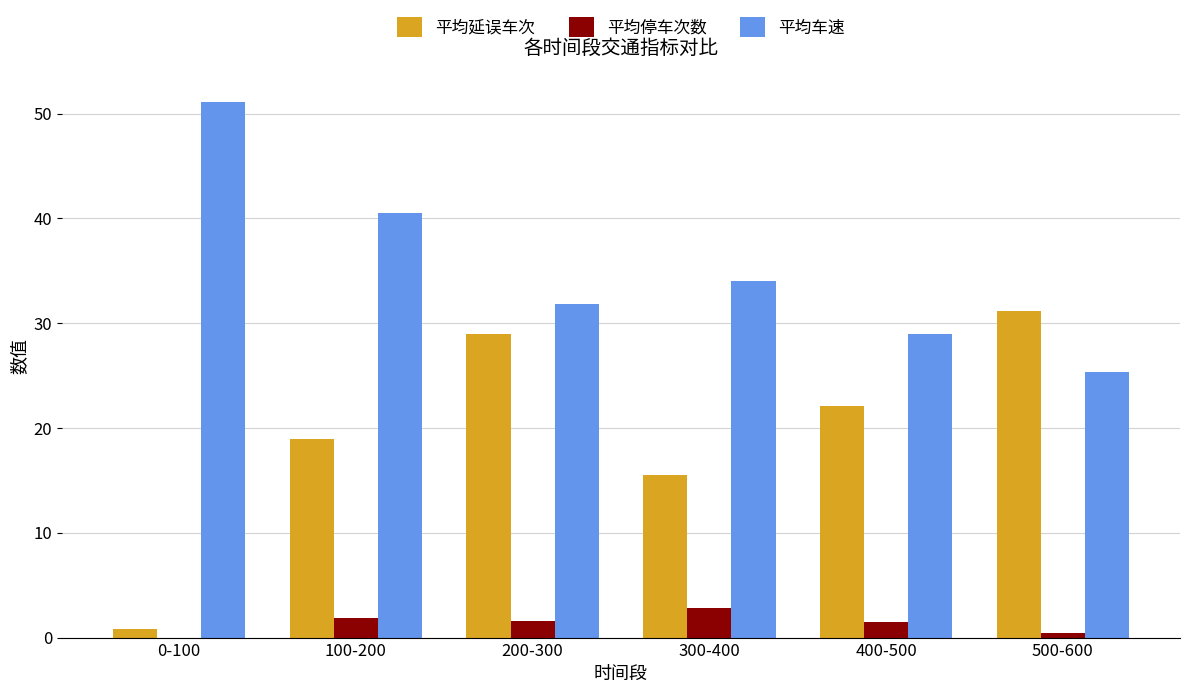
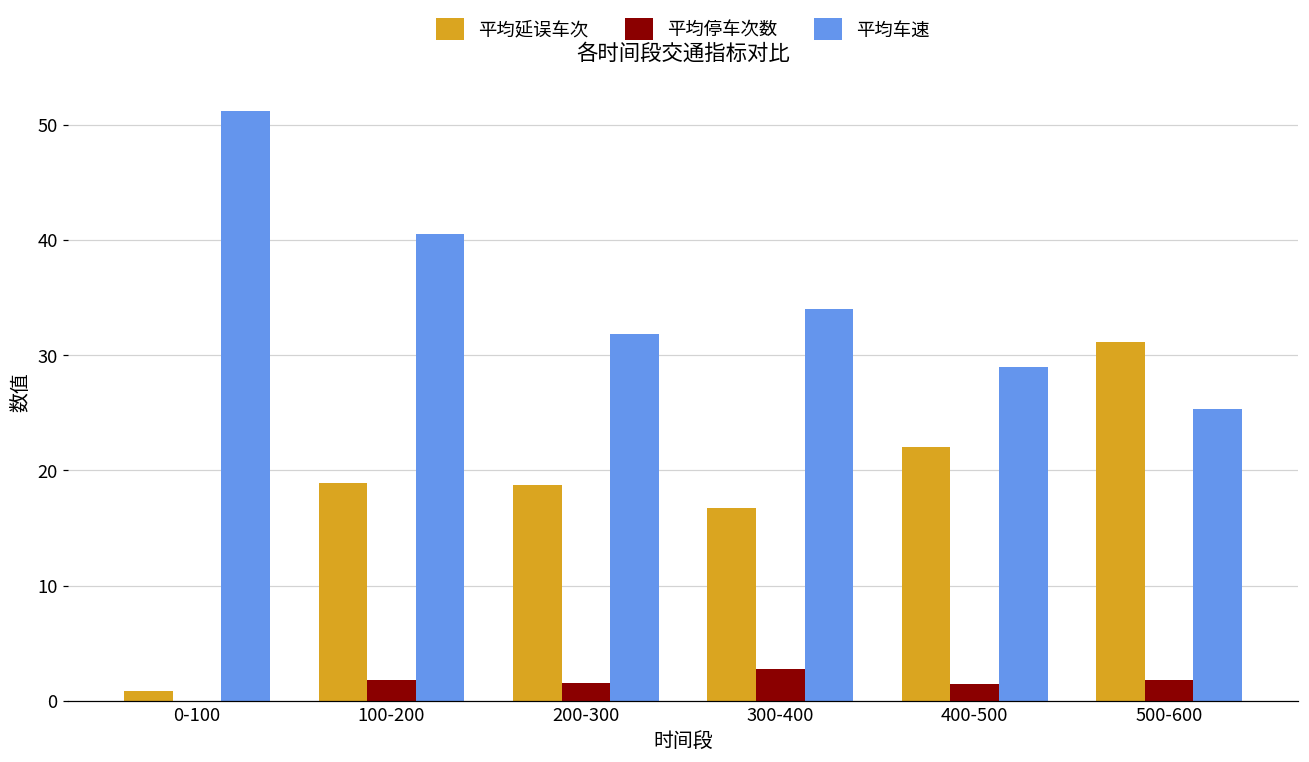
平均延误车次, 200-300: 29.0 -> 18.8
平均延误车次, 300-400: 15.5 -> 16.7
平均停车次数, 500-600: 0.5 -> 1.9
